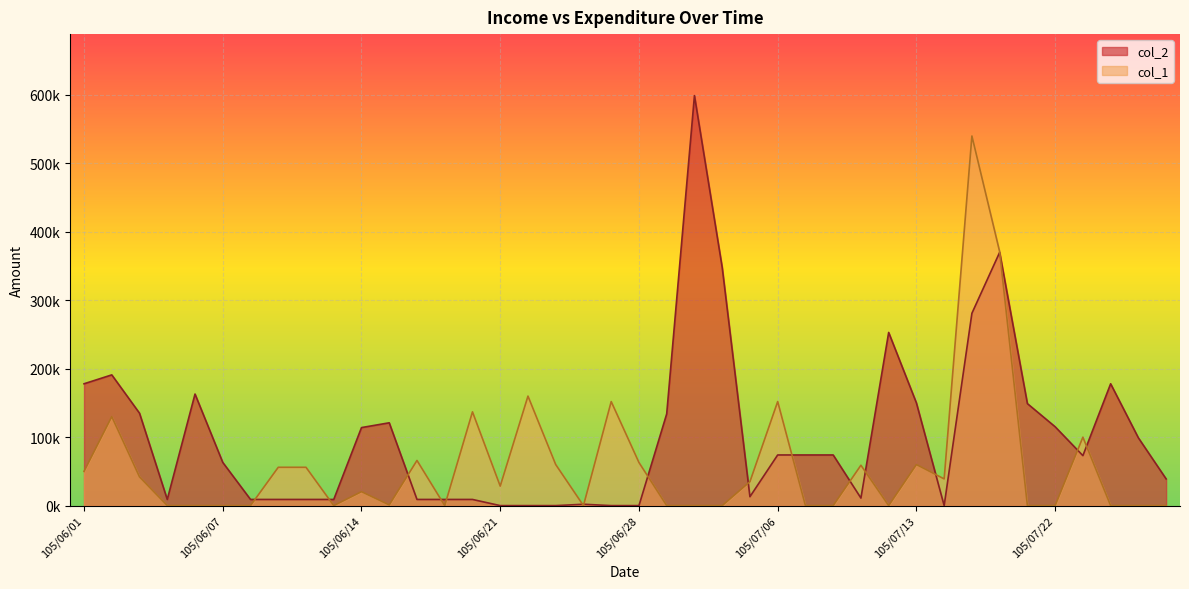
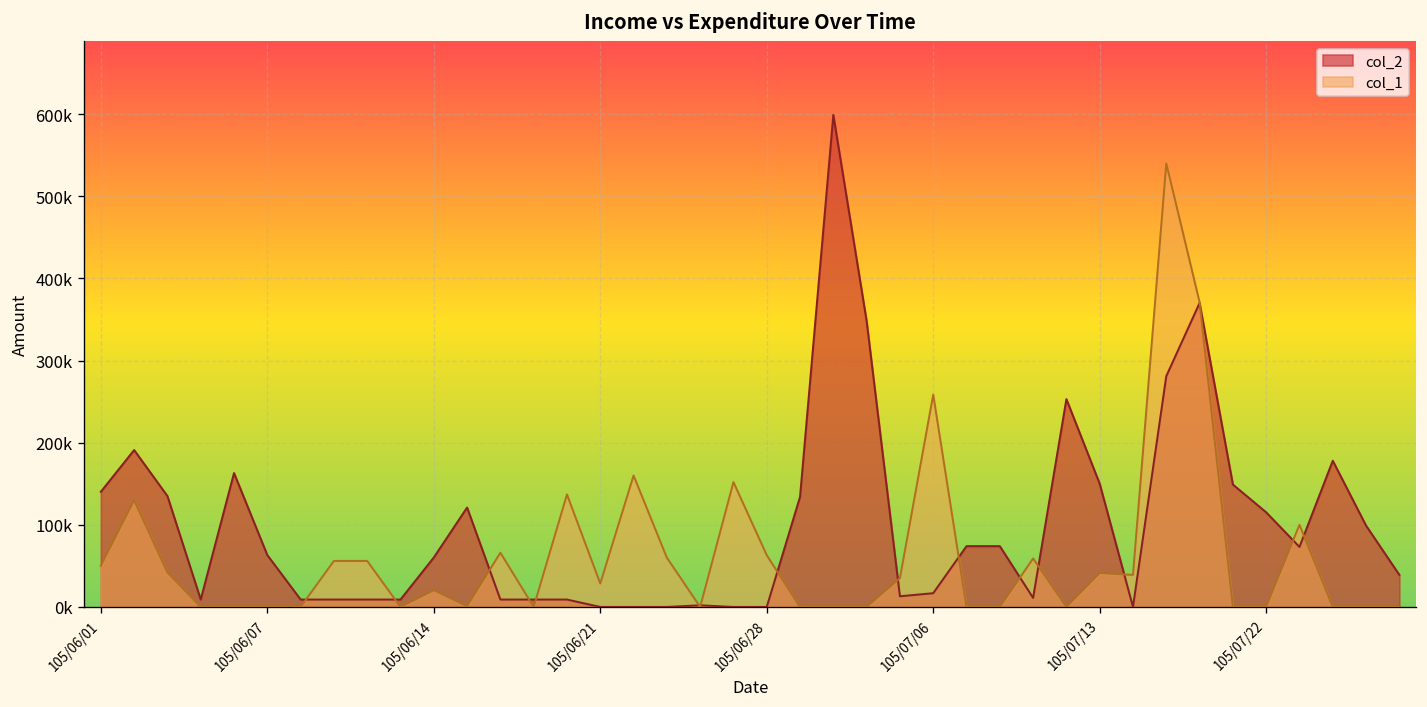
col_2, 105/06/01: 180000 -> 140000
col_2, 105/06/14: 110000 -> 60000
col_2, 105/07/06: 70000 -> 20000
col_1, 105/07/06: 150000 -> 260000
col_1, 105/07/13: 60000 -> 40000
